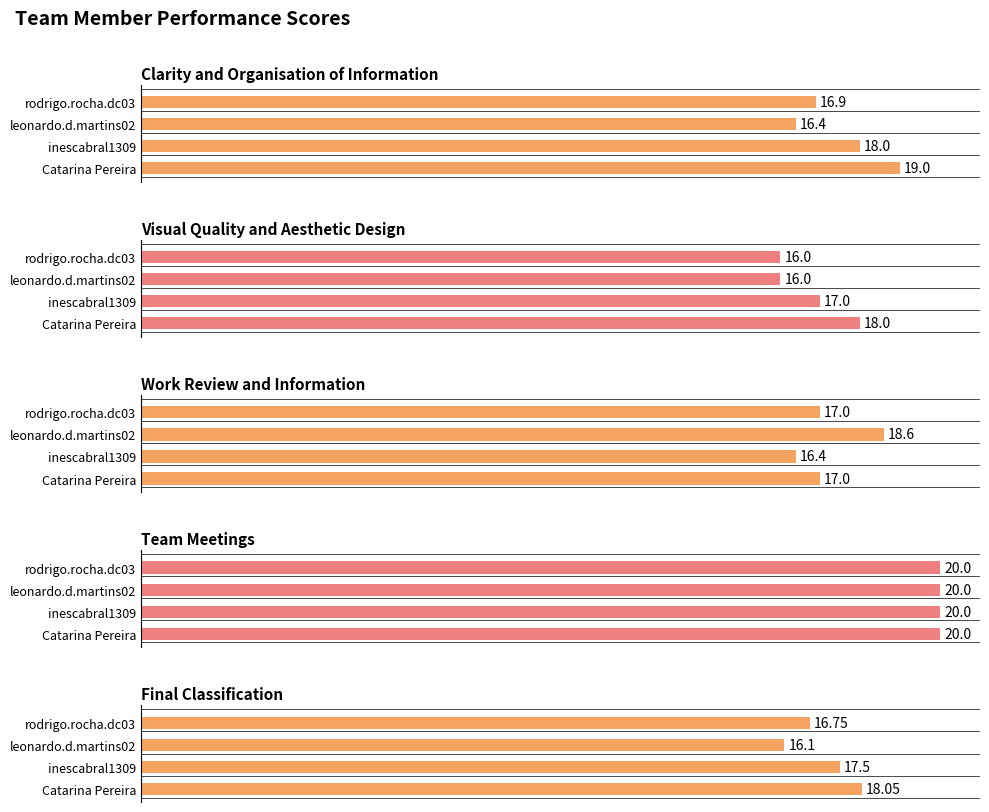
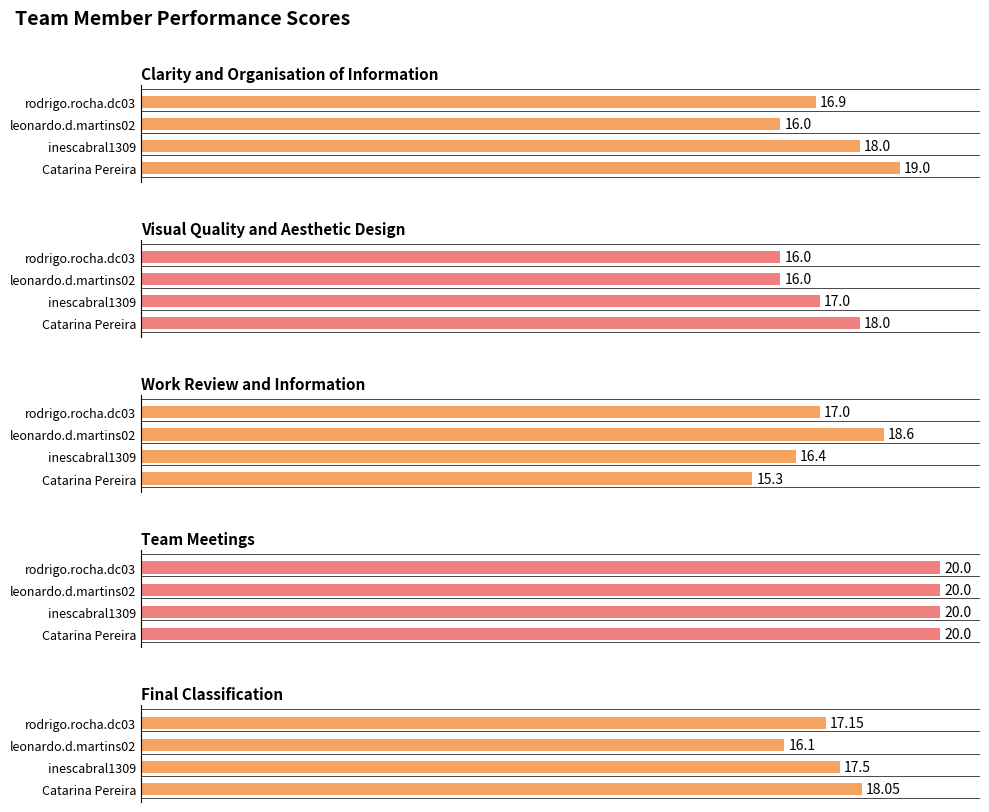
Clarity and Organisation of Information, leonardo.d.martins02: 16.4 -> 16.0
Work Review and Information, Catarina Pereira: 17.0 -> 15.3
Final Classification, rodrigo.rocha.dc03: 16.75 -> 17.15
